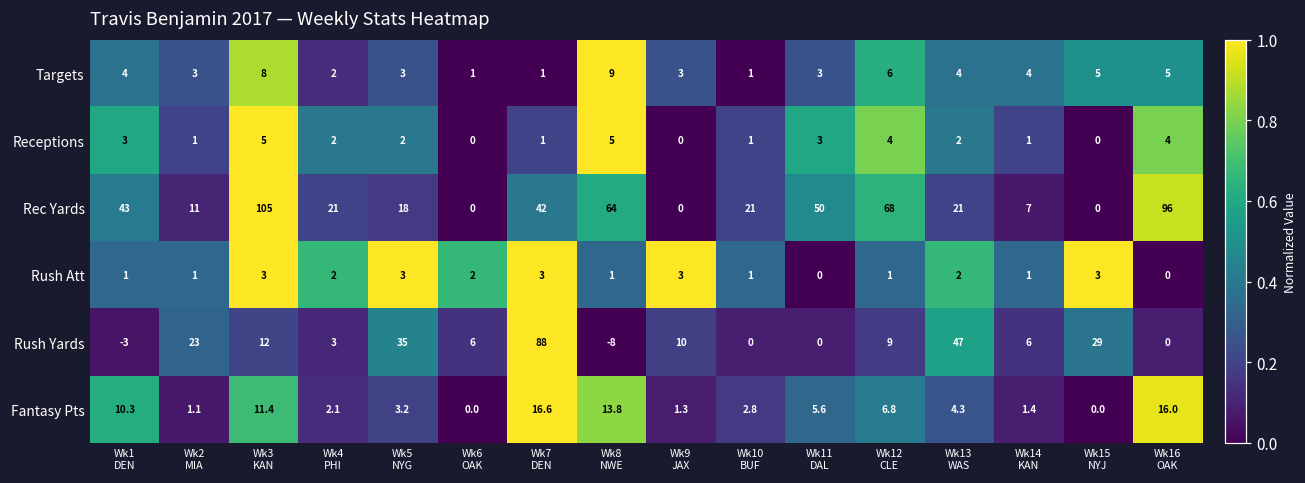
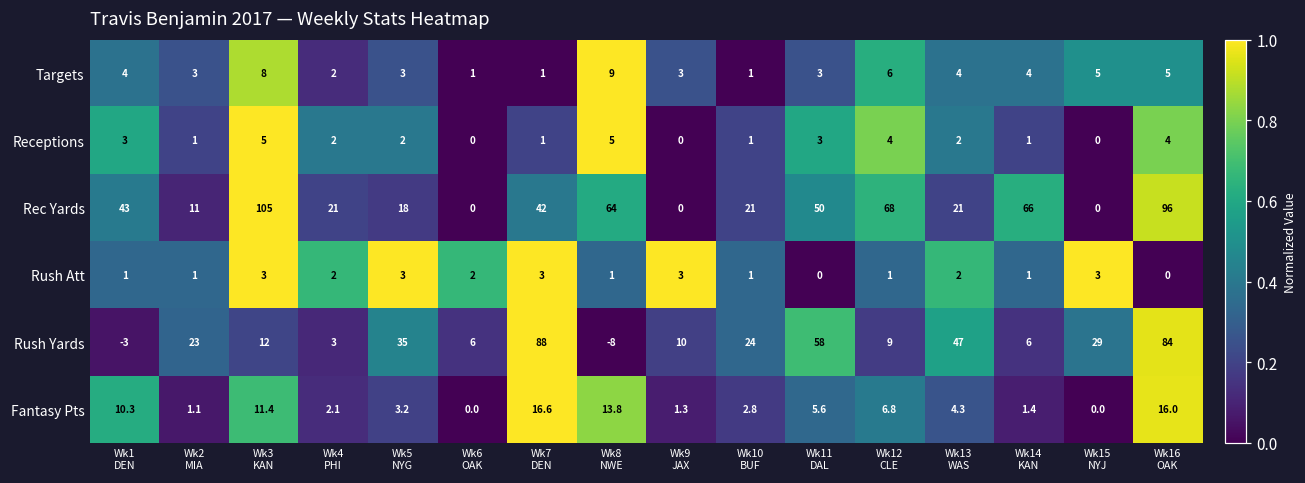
Rec Yards, Wk14 KAN: 7 -> 66
Rush Yards, Wk10 BUF: 0 -> 24
Rush Yards, Wk11 DAL: 0 -> 58
Rush Yards, Wk16 OAK: 0 -> 84
